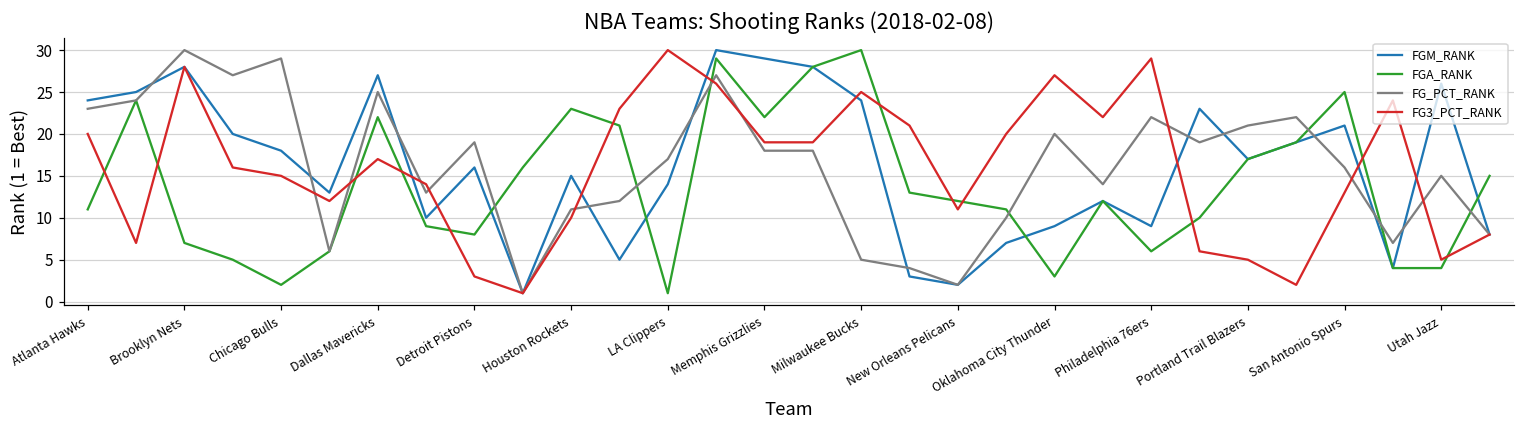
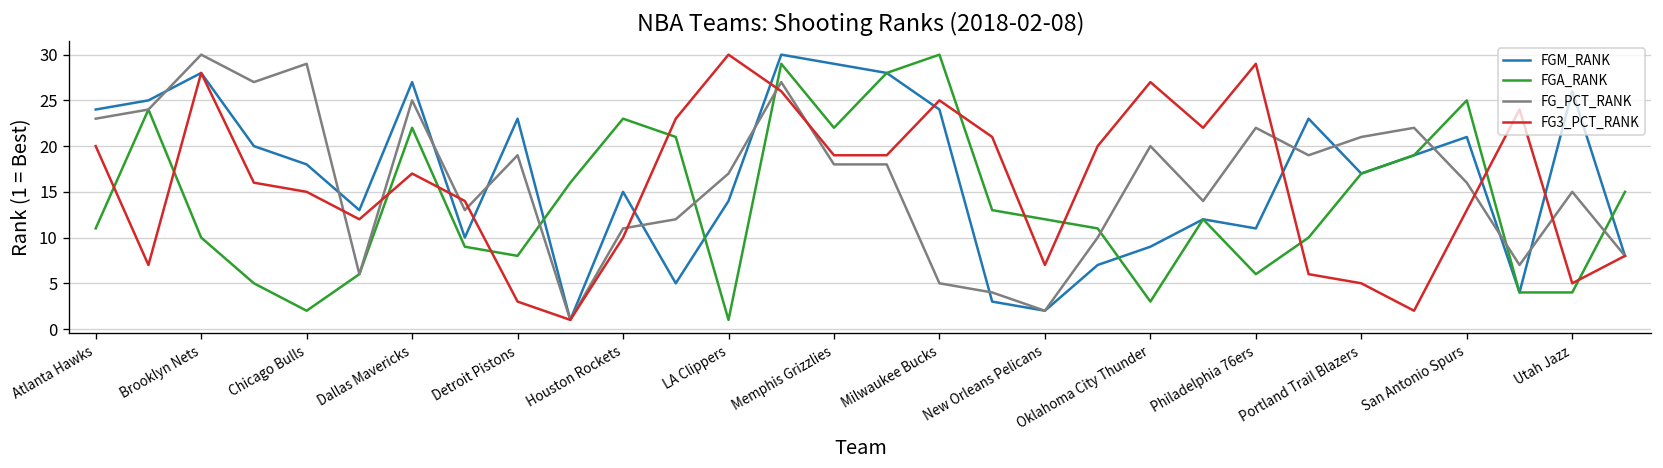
FGA_RANK, Brooklyn Nets: 7 -> 10
FGM_RANK, Detroit Pistons: 16 -> 23
FG3_PCT_RANK, New Orleans Pelicans: 11 -> 7
FGM_RANK, Philadelphia 76ers: 9 -> 11
